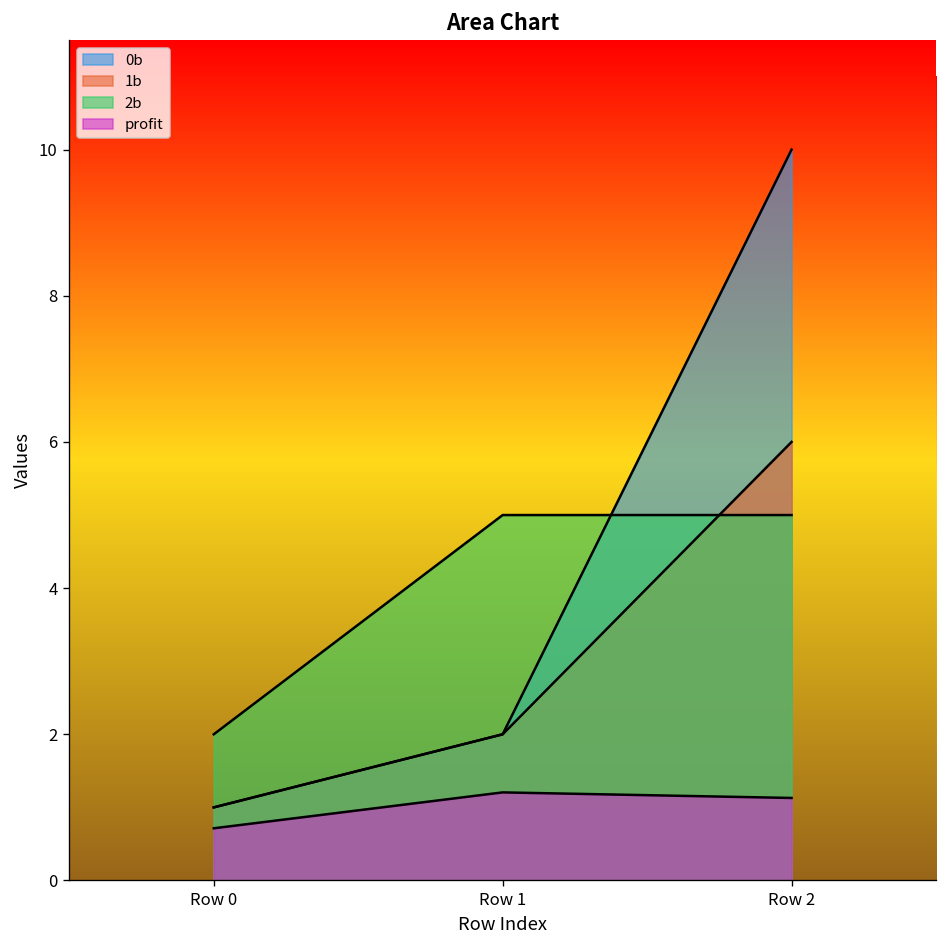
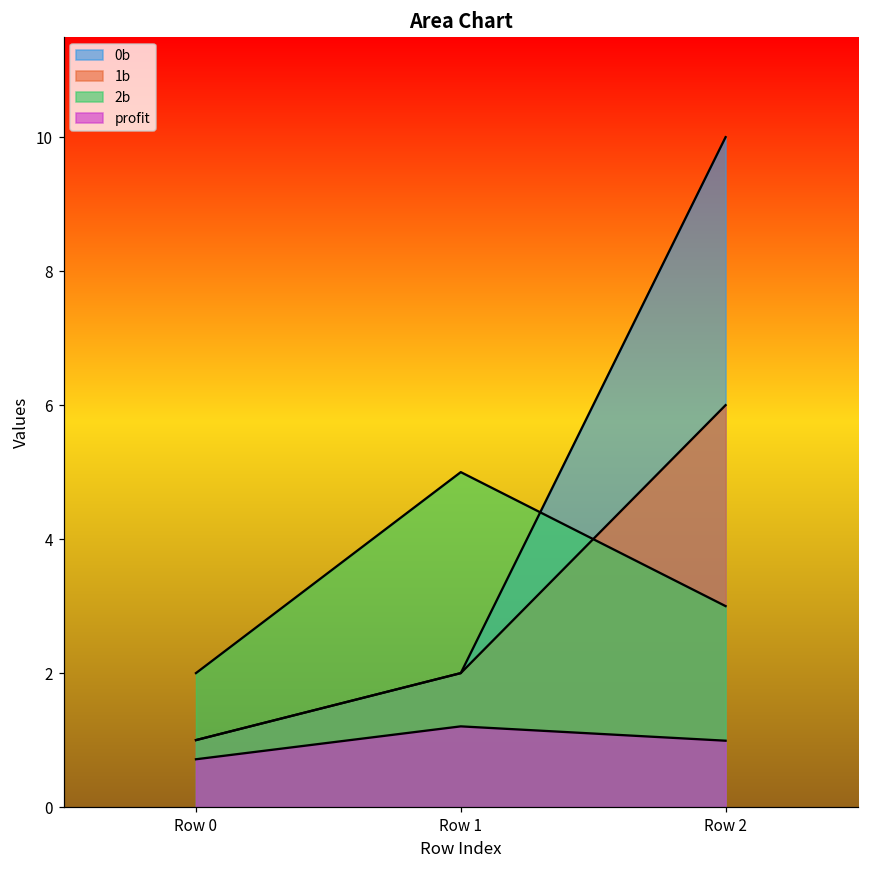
2b, Row 2: 5 -> 3
profit, Row 2: 1.1 -> 1.0
